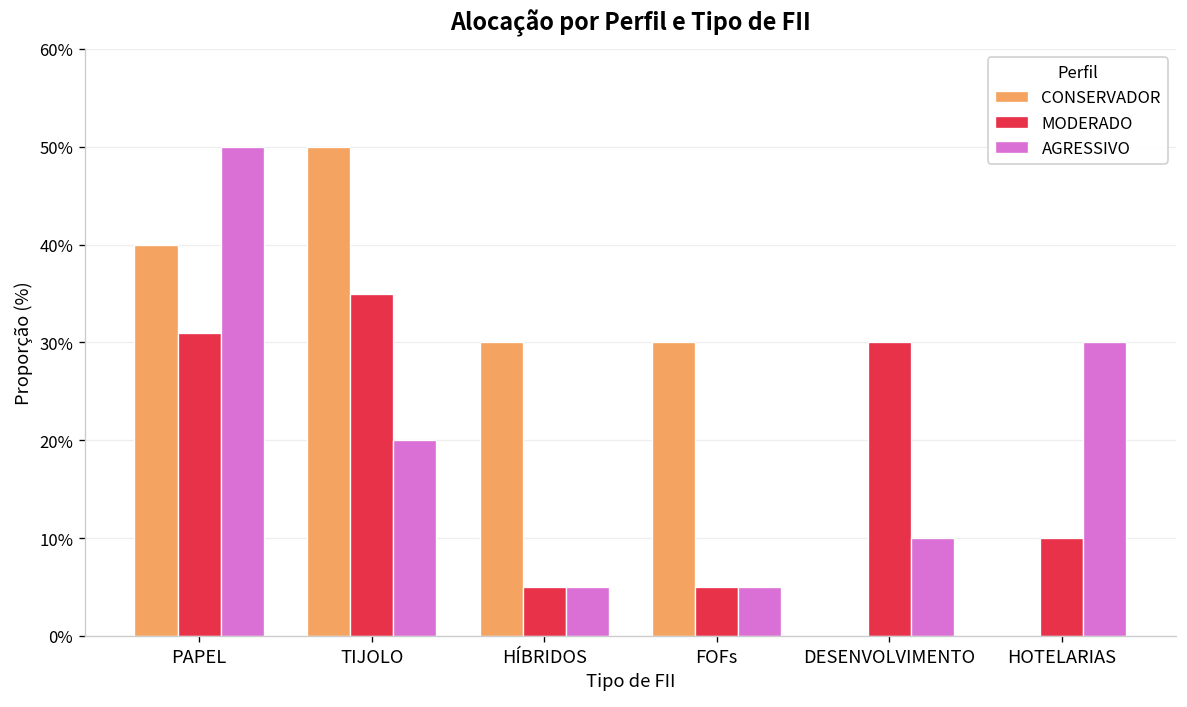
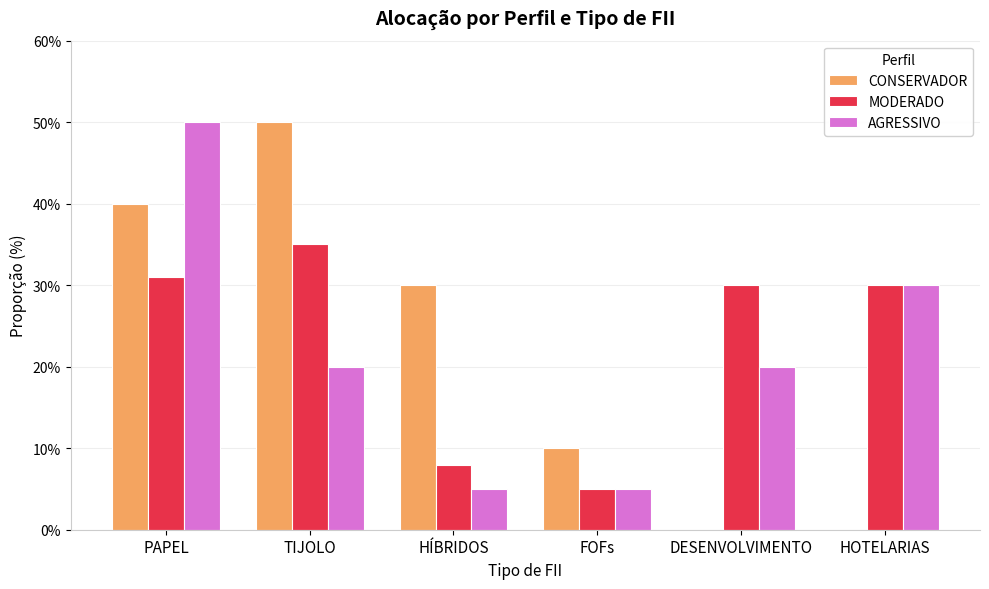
MODERADO, HÍBRIDOS: 5% -> 8%
CONSERVADOR, FOFs: 30% -> 10%
AGRESSIVO, DESENVOLVIMENTO: 10% -> 20%
MODERADO, HOTELARIAS: 10% -> 30%
